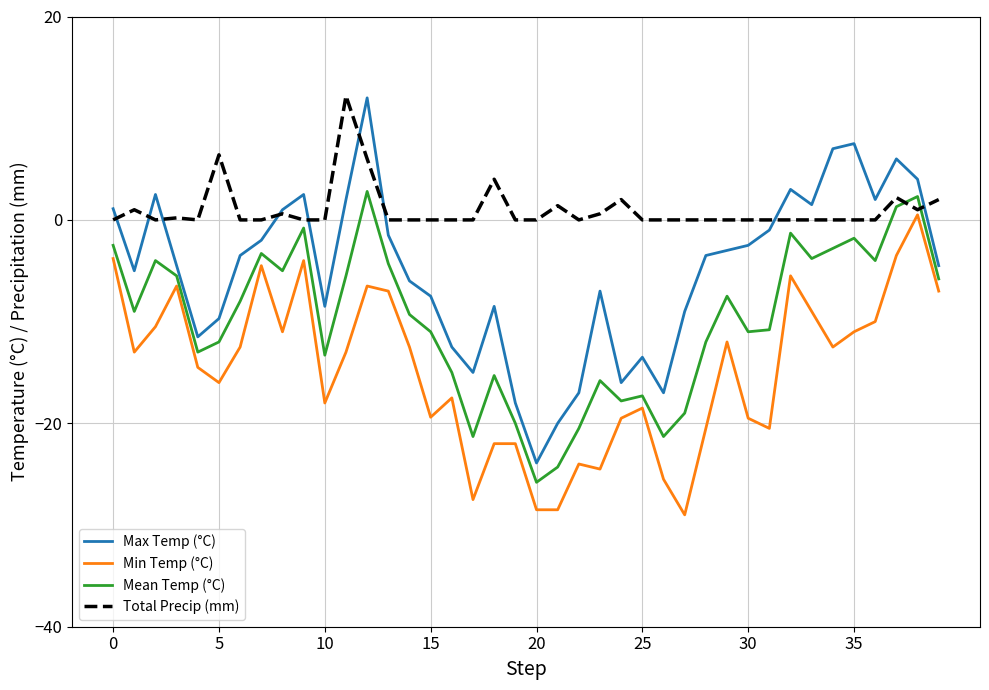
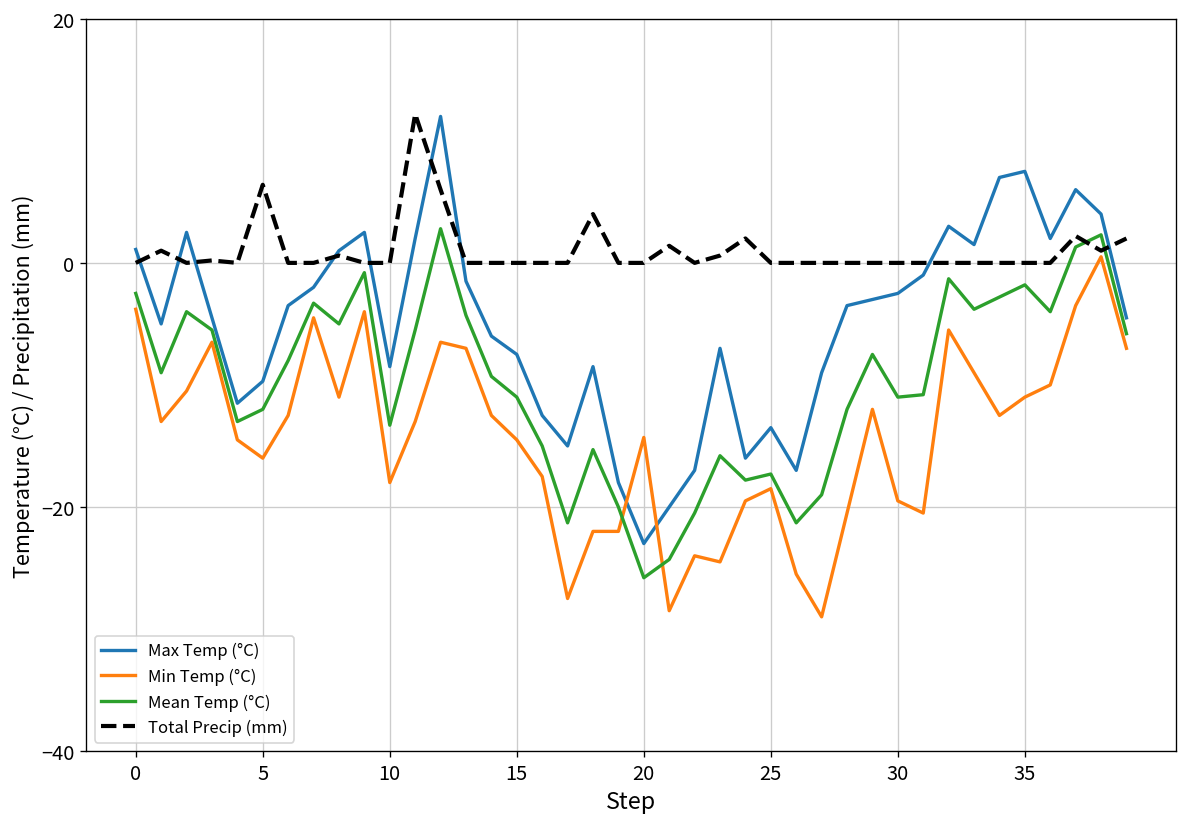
Min Temp (°C), 15: -19.4 -> -14.5
Max Temp (°C), 20: -23.9 -> -23.0
Min Temp (°C), 20: -28.5 -> -14.3
